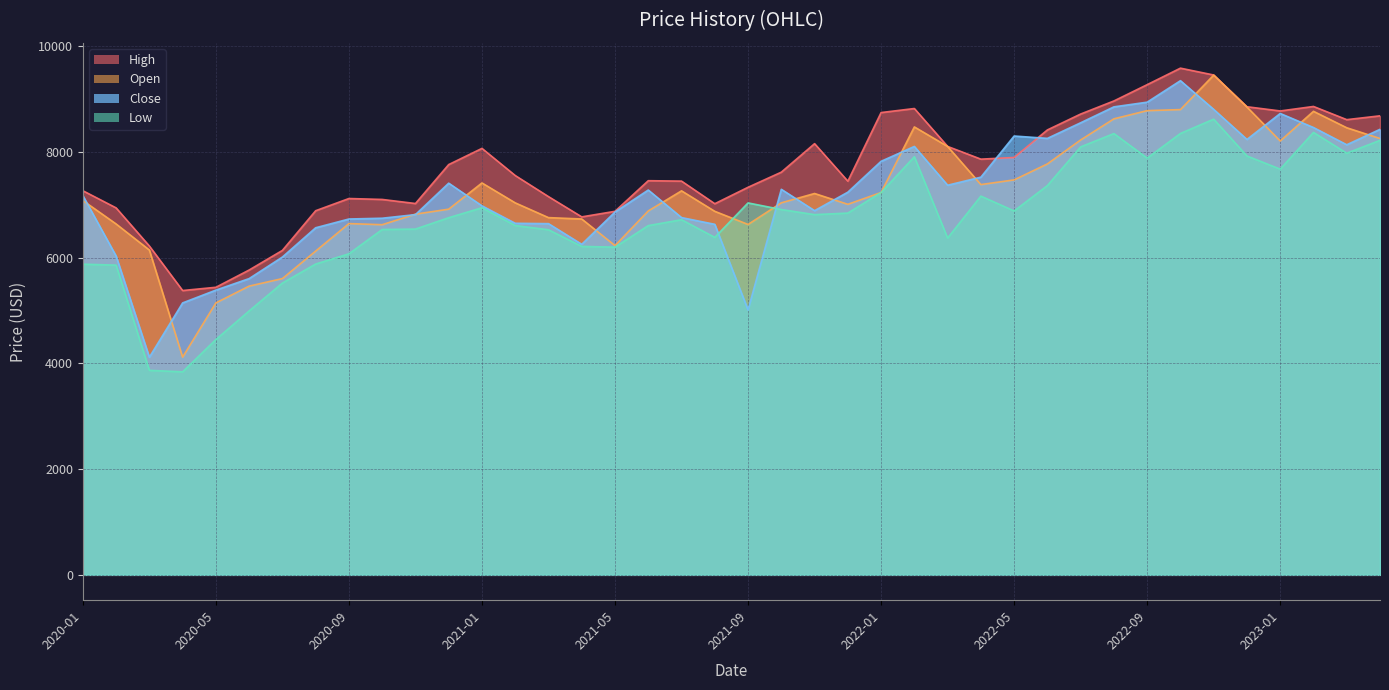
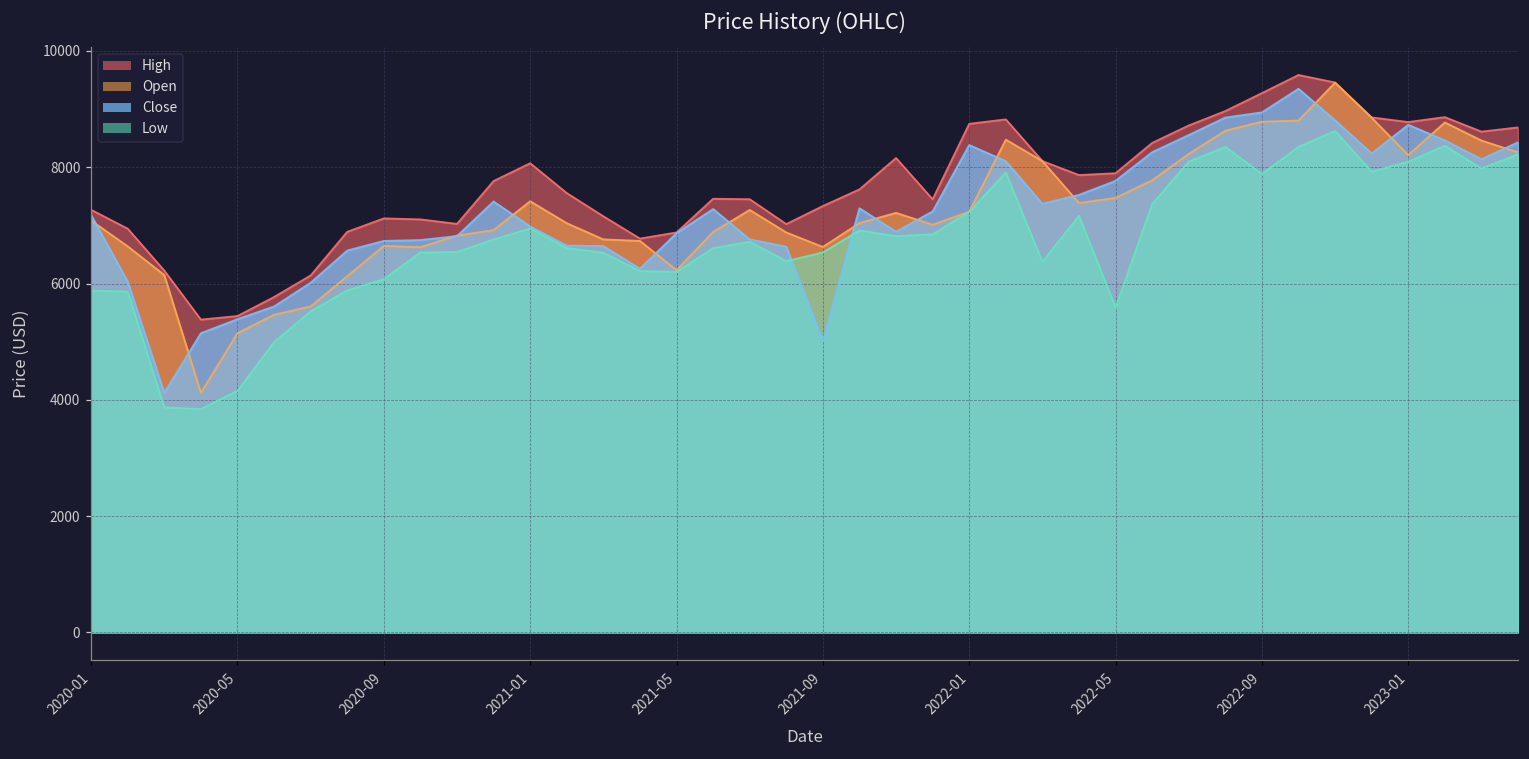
Low, 2020-05: 4500 -> 4200
Low, 2021-09: 7000 -> 6500
Close, 2022-01: 7800 -> 8400
Close, 2022-05: 8300 -> 7800
Low, 2022-05: 6900 -> 5600
Low, 2023-01: 7700 -> 8100
